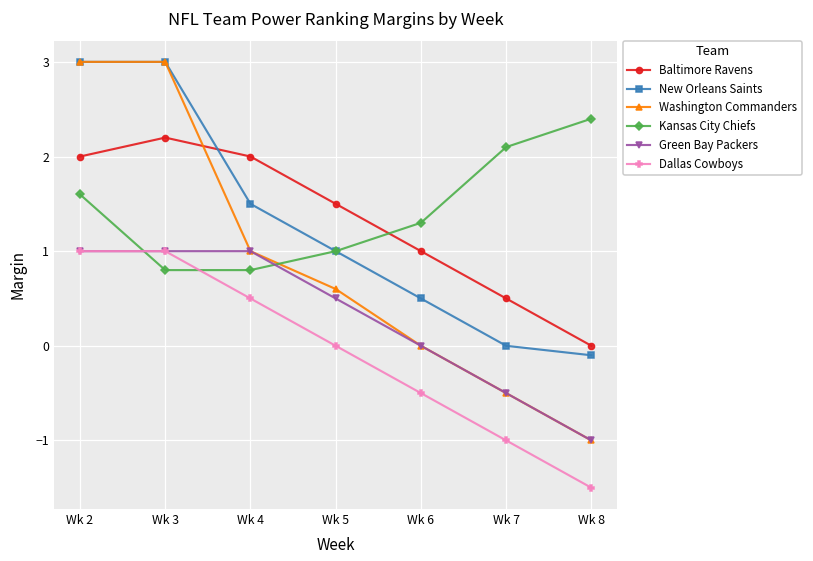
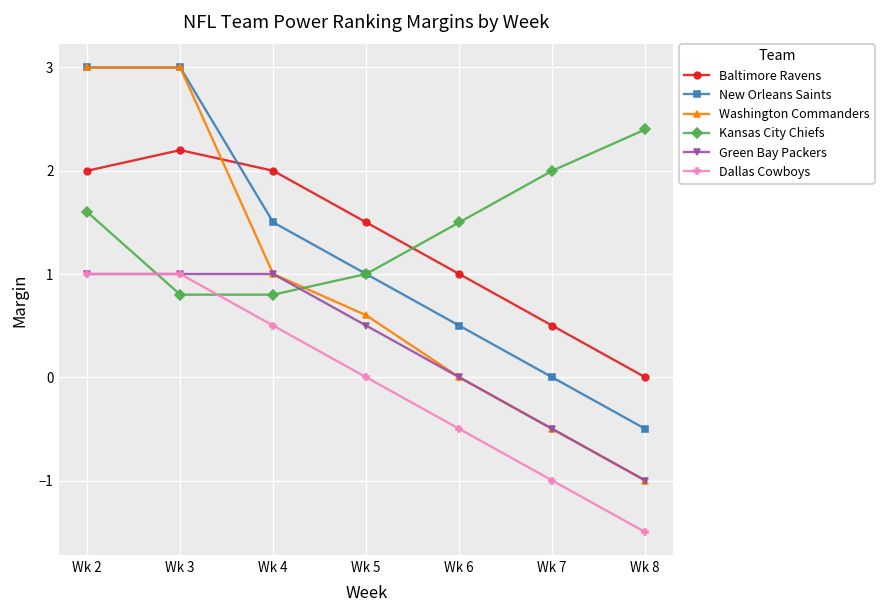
Kansas City Chiefs, Wk 6: 1.3 -> 1.5
Kansas City Chiefs, Wk 7: 2.1 -> 2.0
New Orleans Saints, Wk 8: -0.1 -> -0.5
